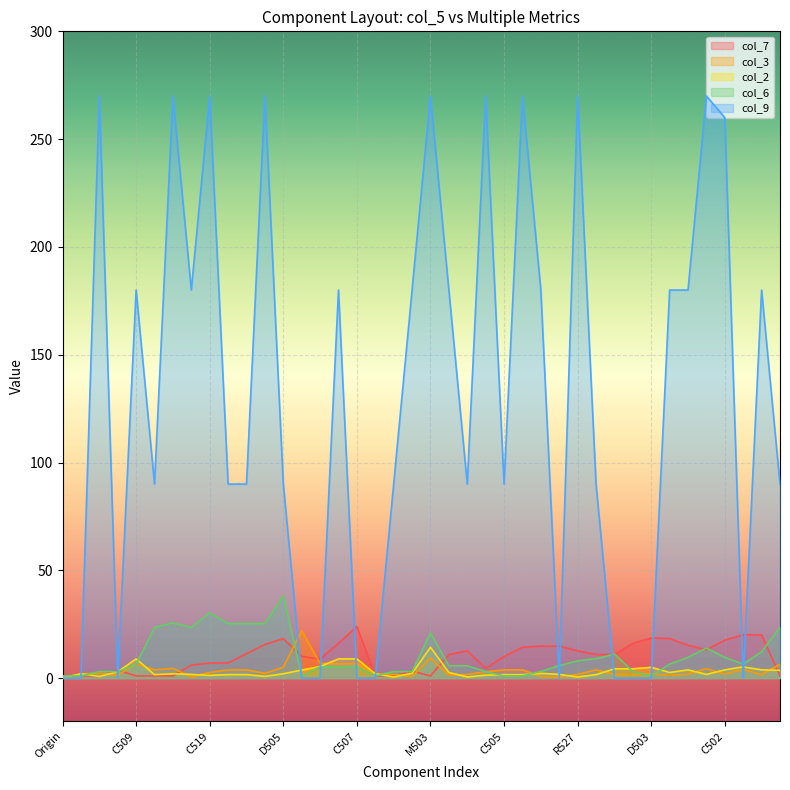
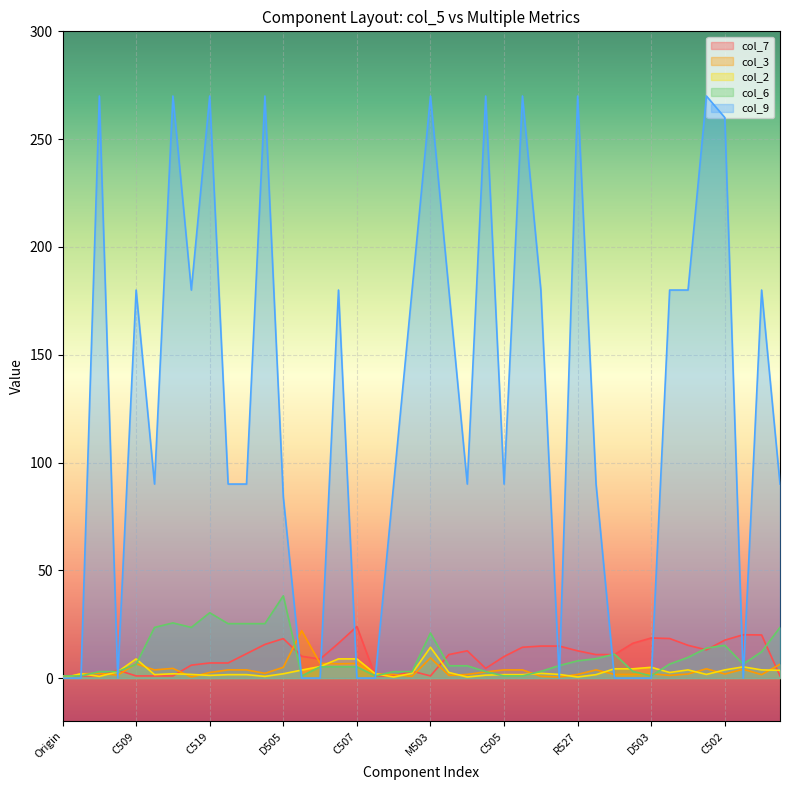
col_9, D505: 90 -> 84
col_6, C502: 10 -> 15
